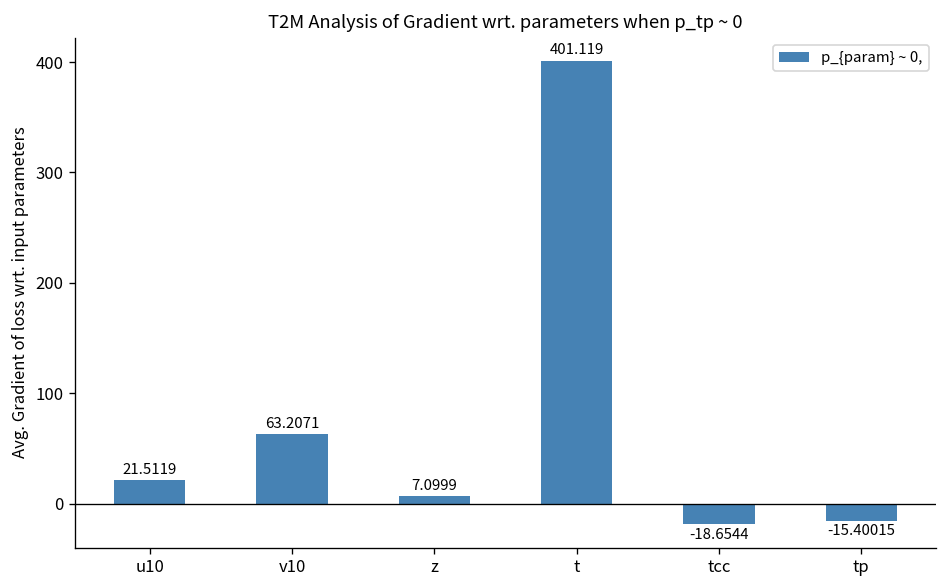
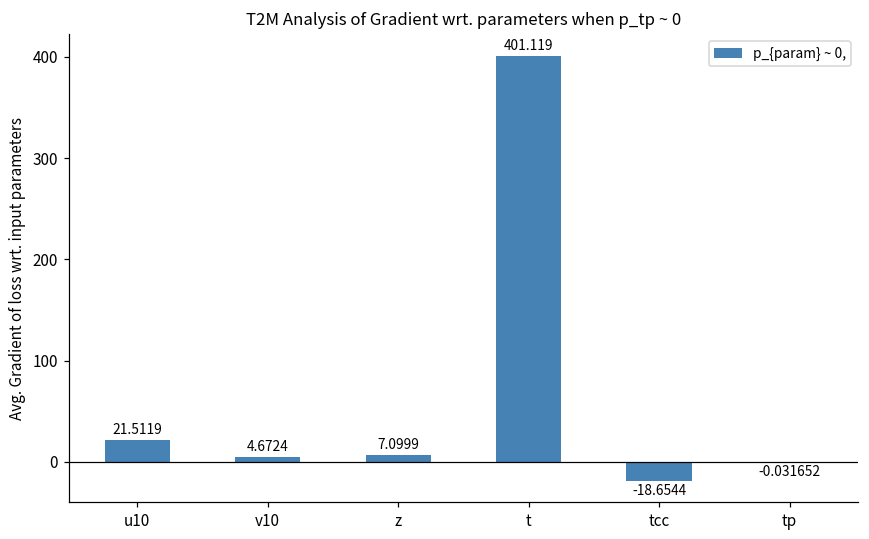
v10: 63.2071 -> 4.6724
tp: -15.40015 -> -0.031652
